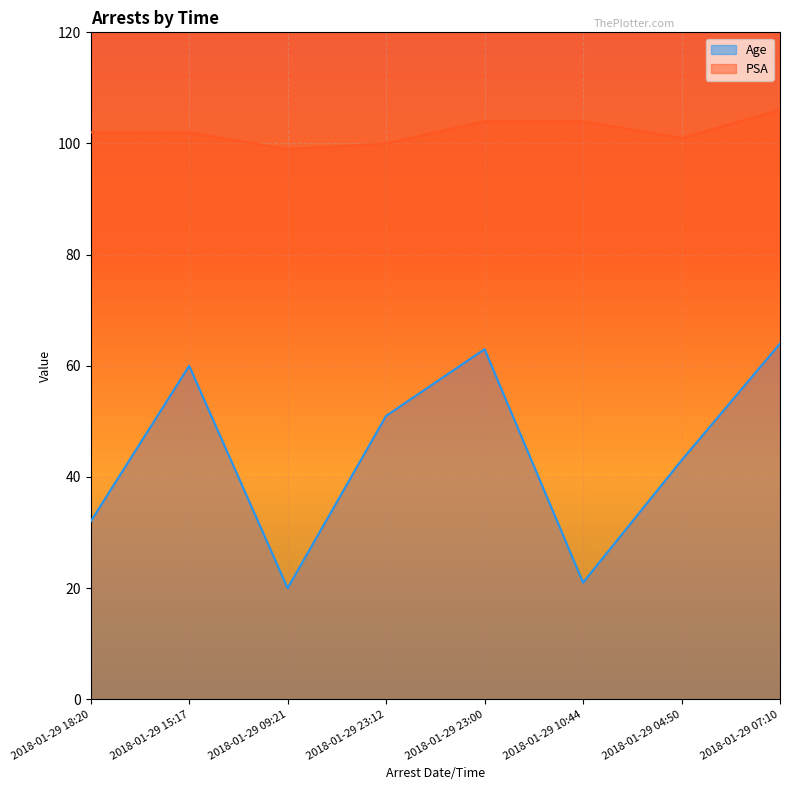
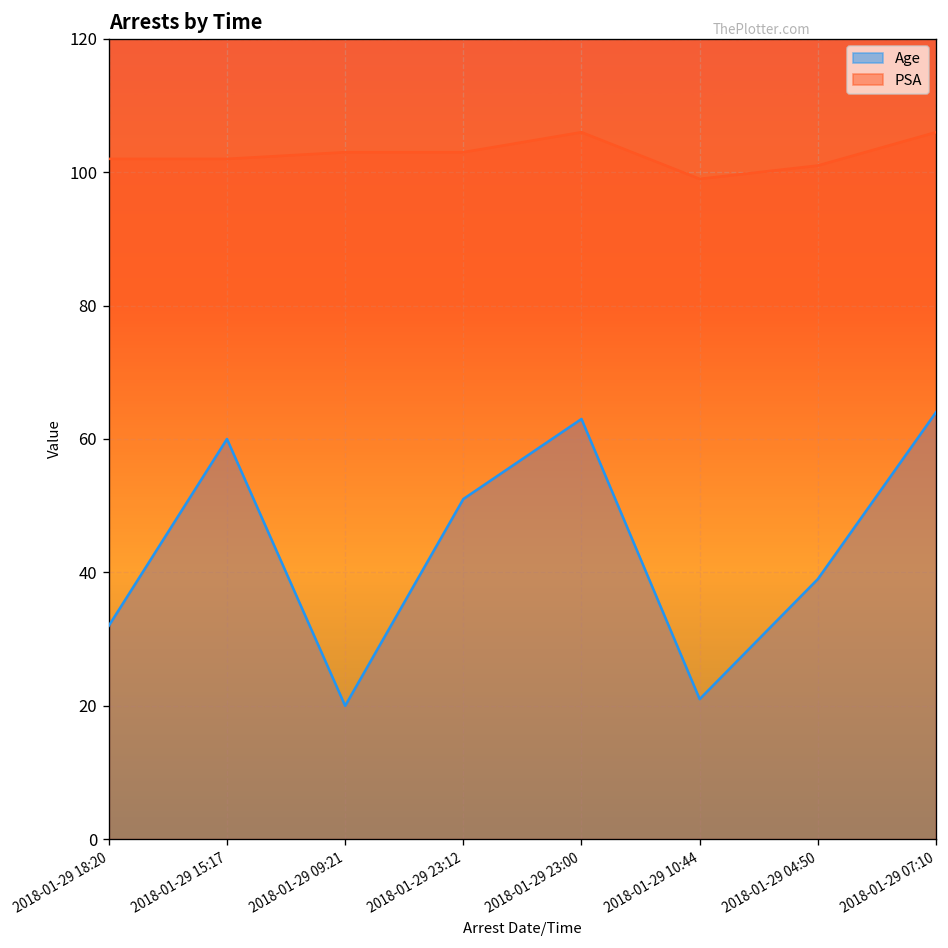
PSA, 2018-01-29 09:21: 99 -> 103
PSA, 2018-01-29 23:12: 100 -> 103
PSA, 2018-01-29 23:00: 104 -> 106
PSA, 2018-01-29 10:44: 104 -> 99
Age, 2018-01-29 04:50: 43 -> 39
